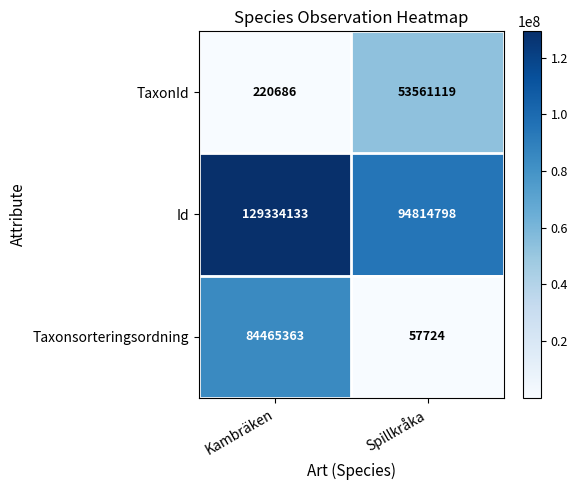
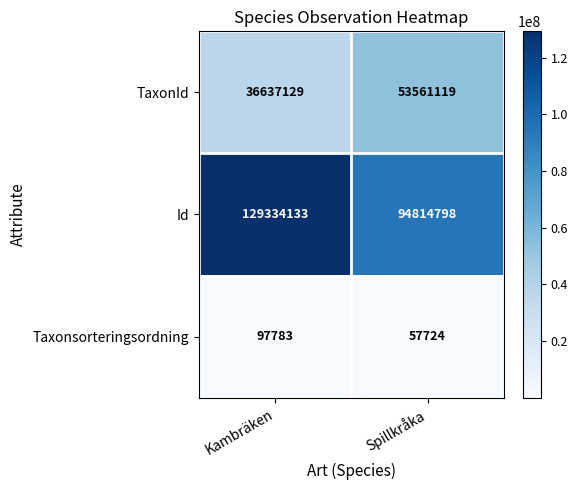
TaxonId, Kambräken: 220686 -> 36637129
Taxonsorteringsordning, Kambräken: 84465363 -> 97783
